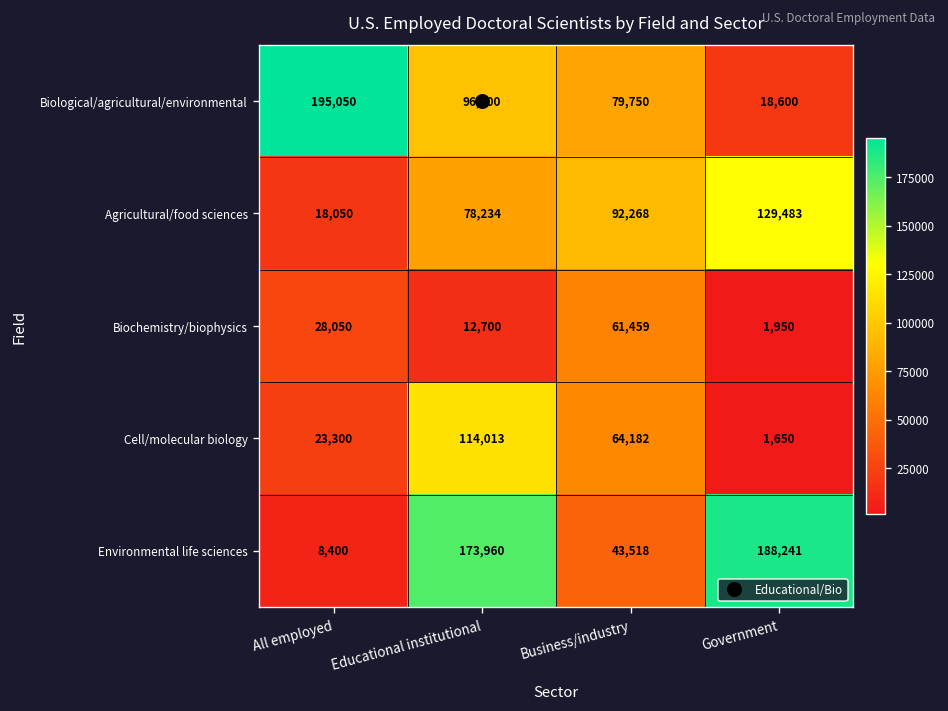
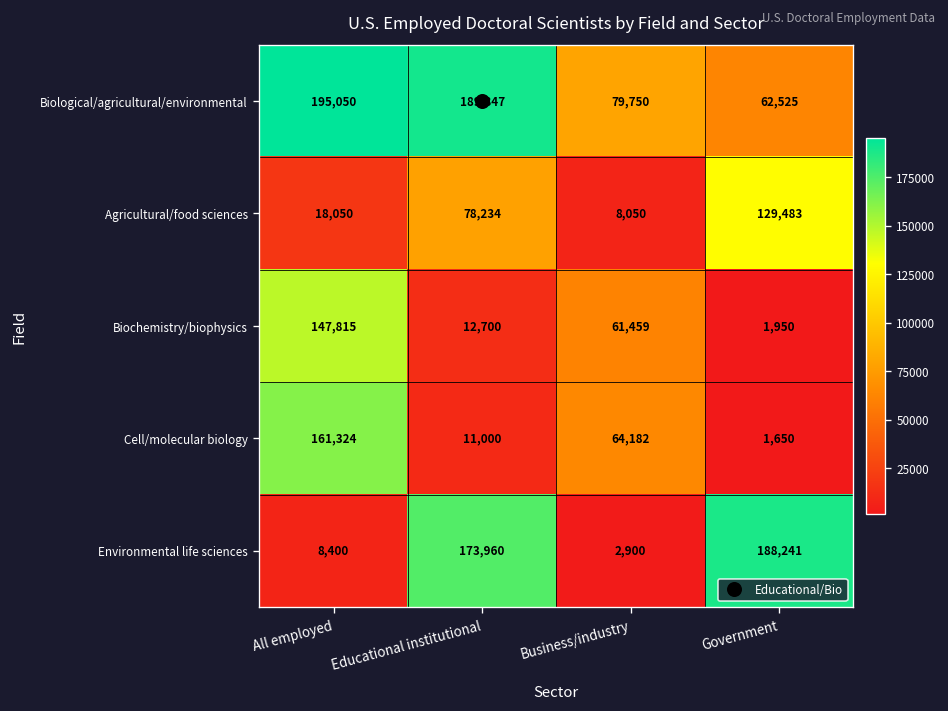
Biological/agricultural/environmental, Educational institutional: 96,700 -> 189,847
Biological/agricultural/environmental, Government: 18,600 -> 62,525
Agricultural/food sciences, Business/industry: 92,268 -> 8,050
Biochemistry/biophysics, All employed: 28,050 -> 147,815
Cell/molecular biology, All employed: 23,300 -> 161,324
Cell/molecular biology, Educational institutional: 114,013 -> 11,000
Environmental life sciences, Business/industry: 43,518 -> 2,900
